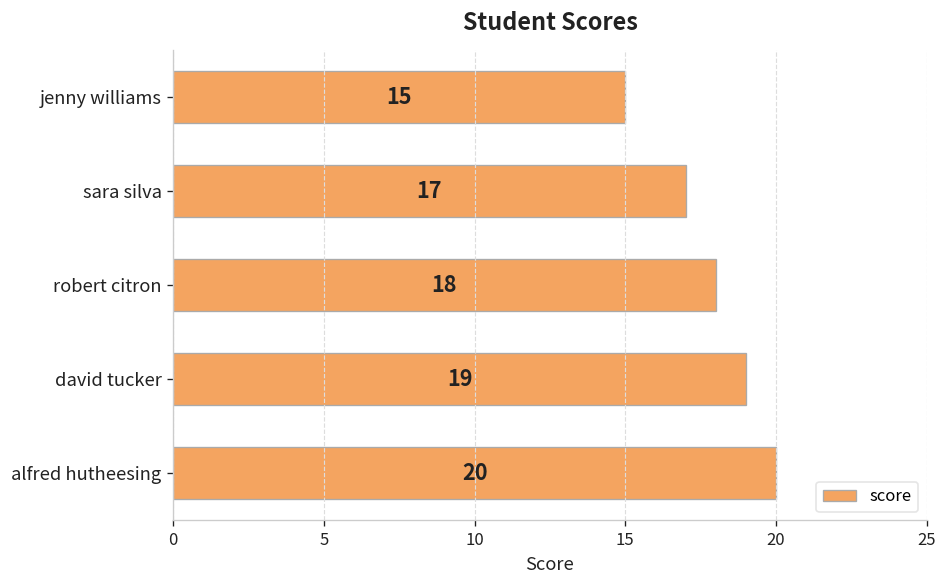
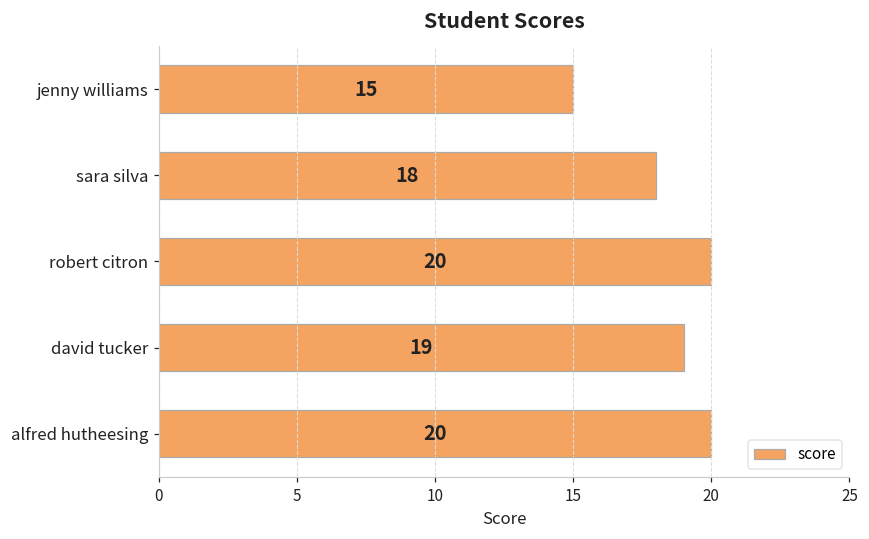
sara silva: 17 -> 18
robert citron: 18 -> 20
